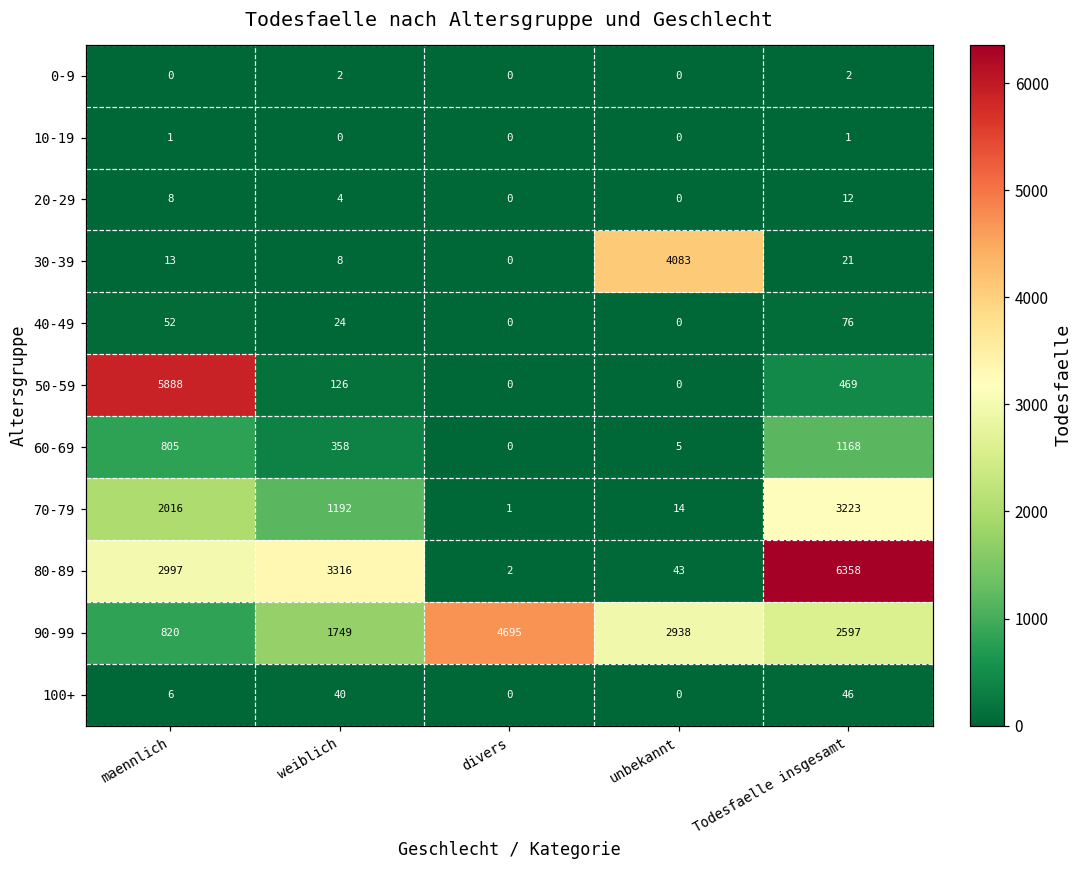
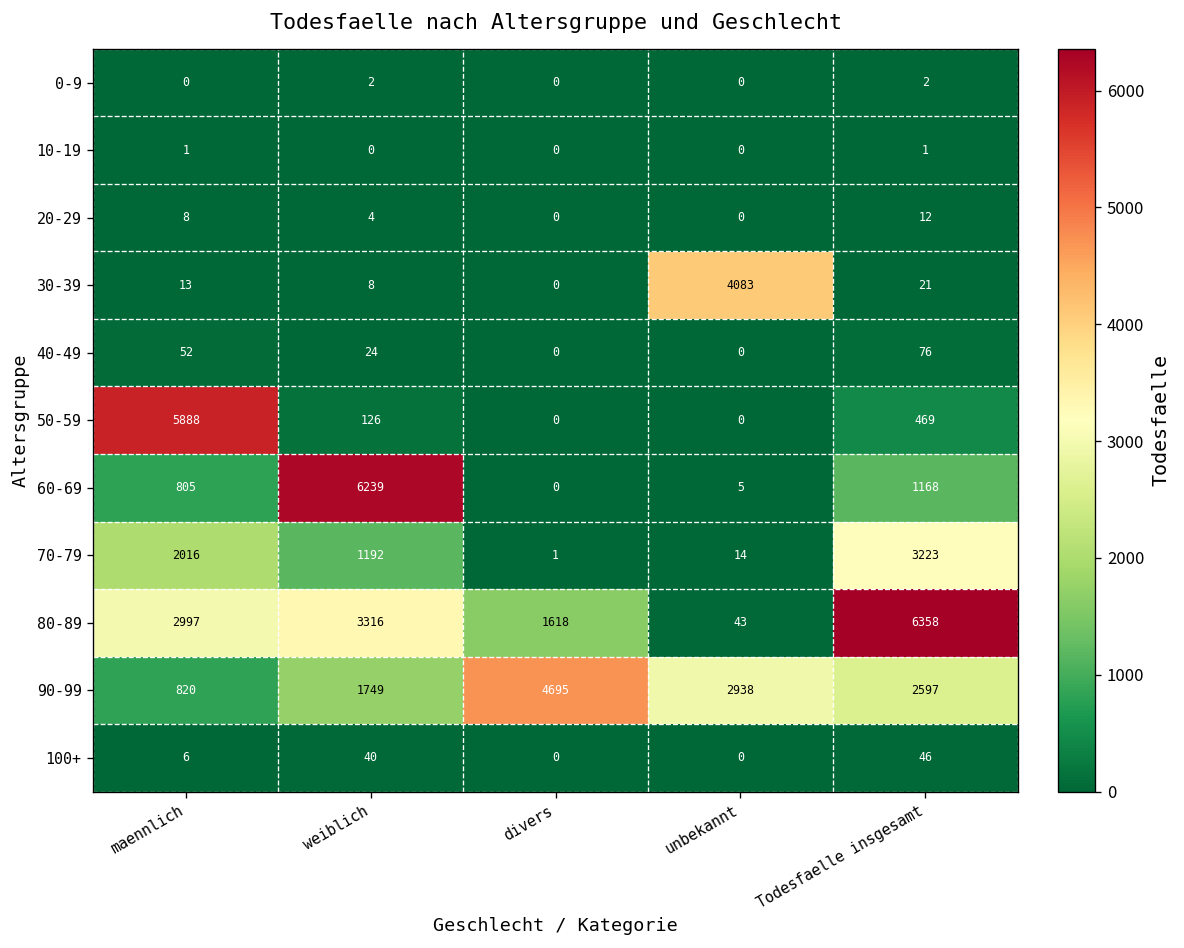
60-69, weiblich: 358 -> 6239
80-89, divers: 2 -> 1618
